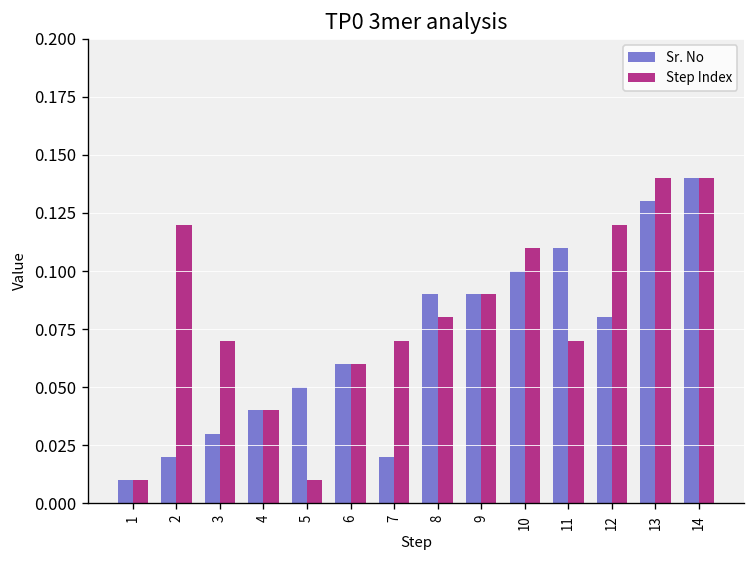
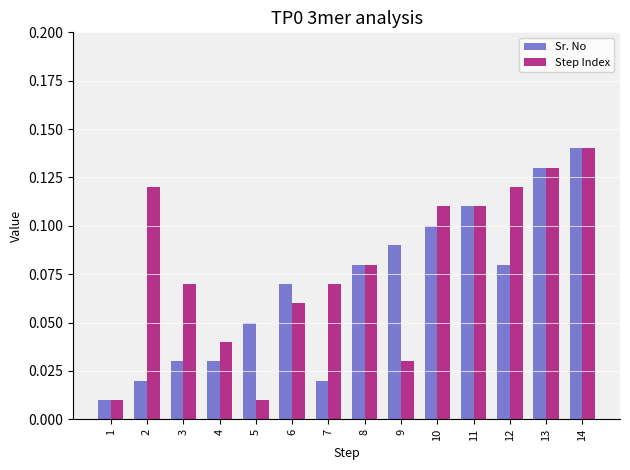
Sr. No, 4: 0.040 -> 0.030
Sr. No, 6: 0.060 -> 0.070
Sr. No, 8: 0.090 -> 0.080
Step Index, 9: 0.090 -> 0.030
Step Index, 11: 0.070 -> 0.110
Step Index, 13: 0.140 -> 0.130
